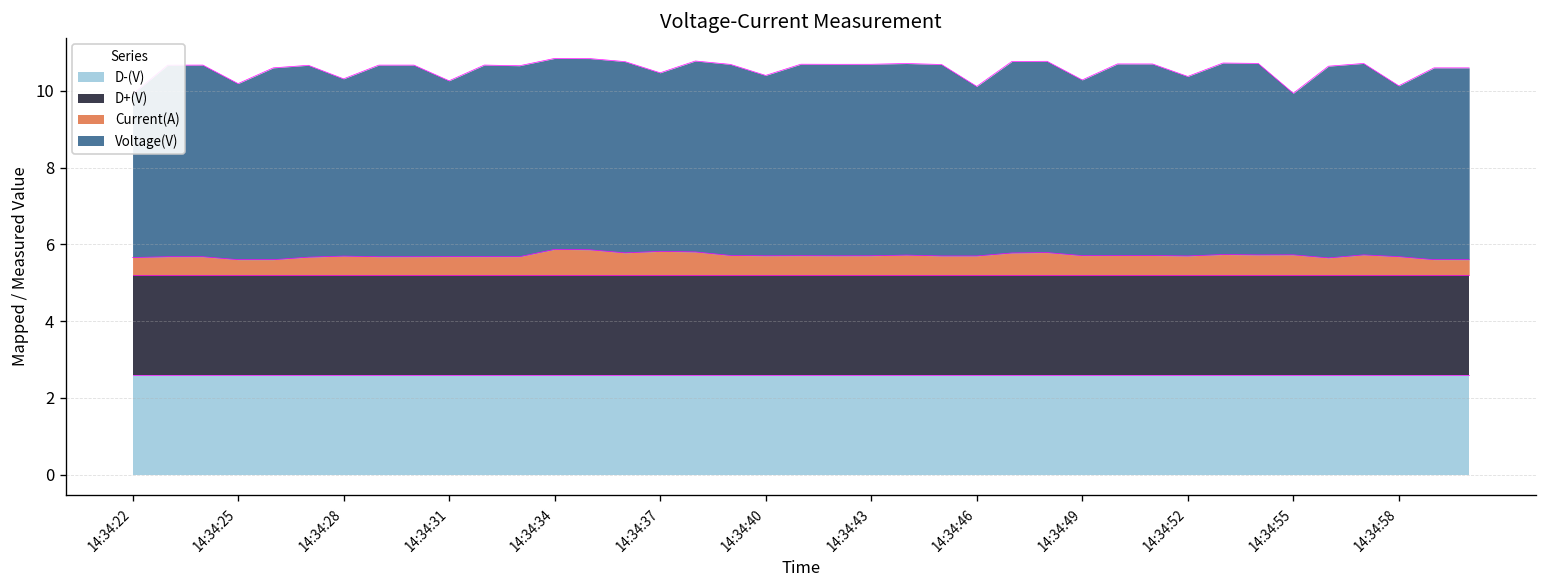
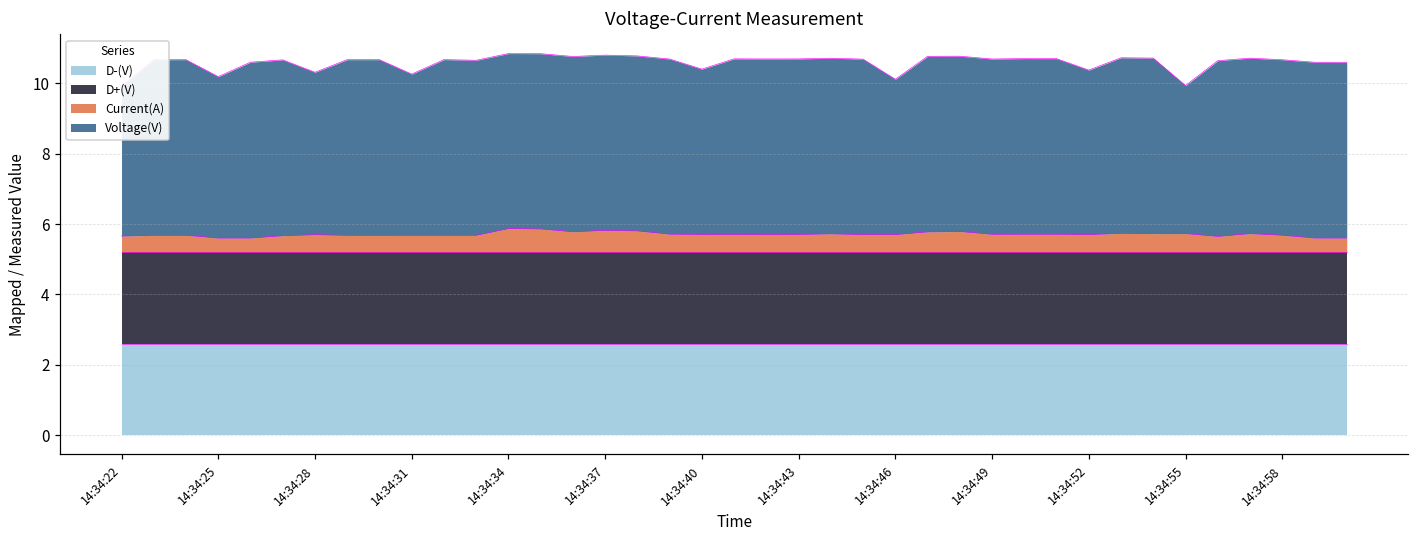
Voltage(V), 14:34:37: 4.7 -> 5.0
Voltage(V), 14:34:49: 4.6 -> 5.0
Voltage(V), 14:34:58: 4.5 -> 5.0
